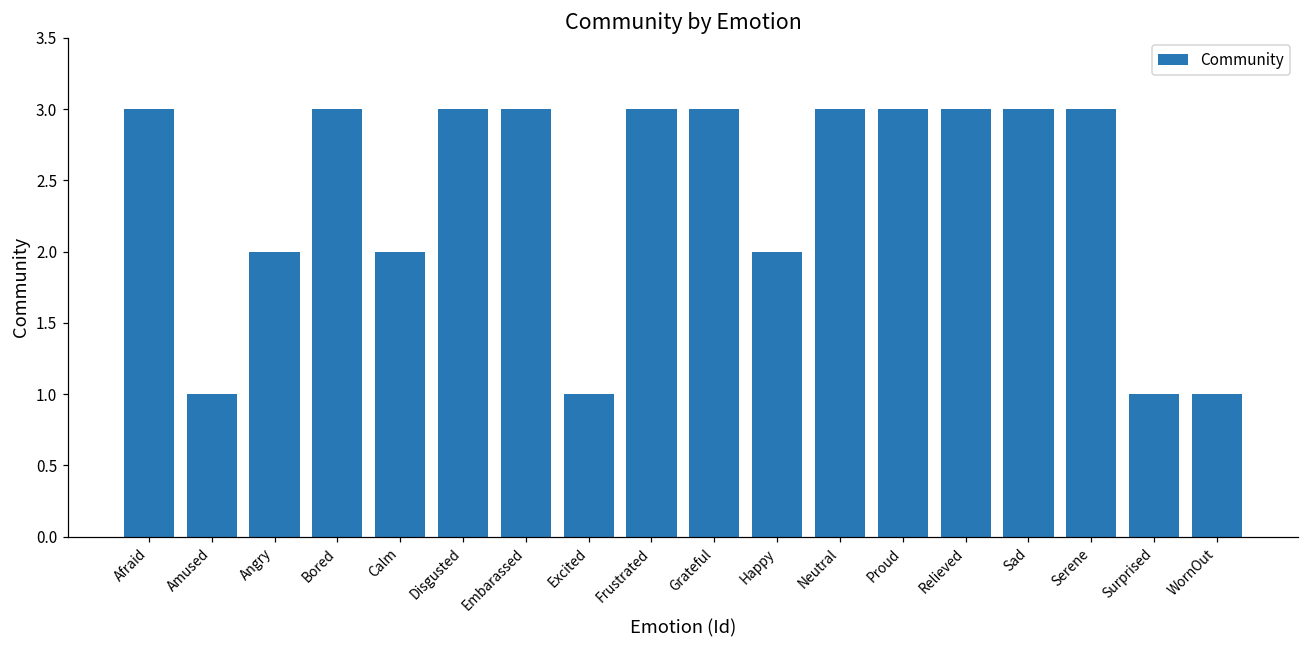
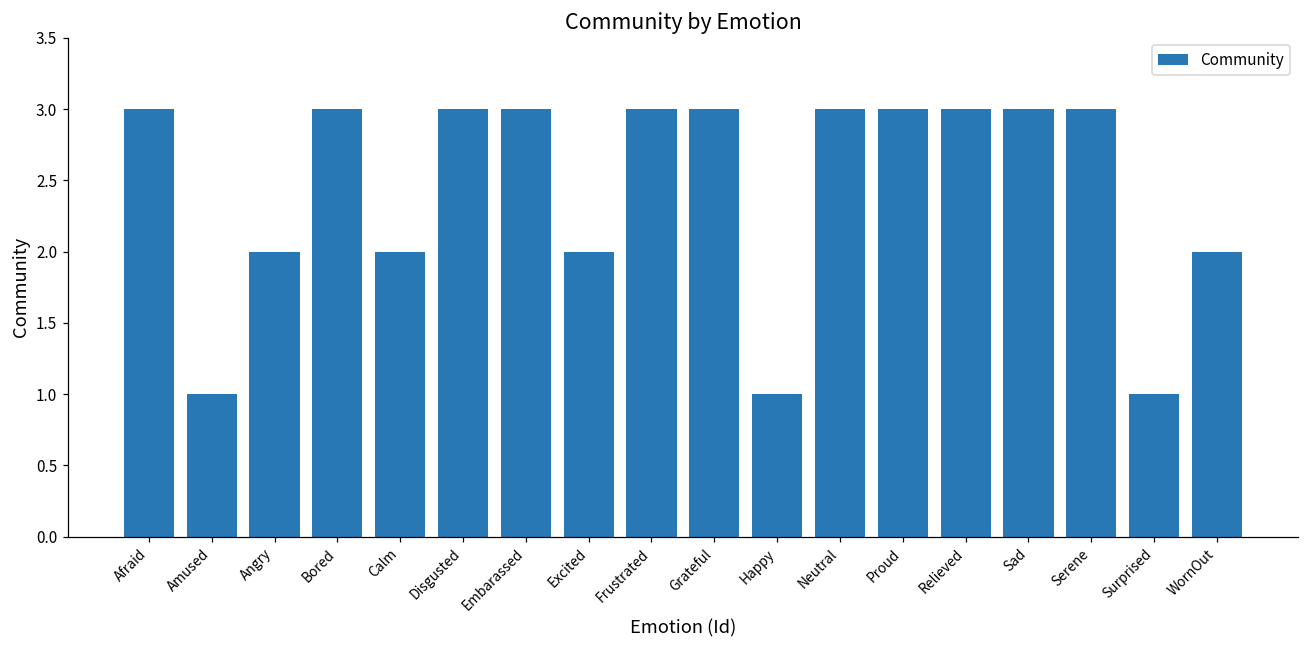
Excited: 1 -> 2
Happy: 2 -> 1
WornOut: 1 -> 2
